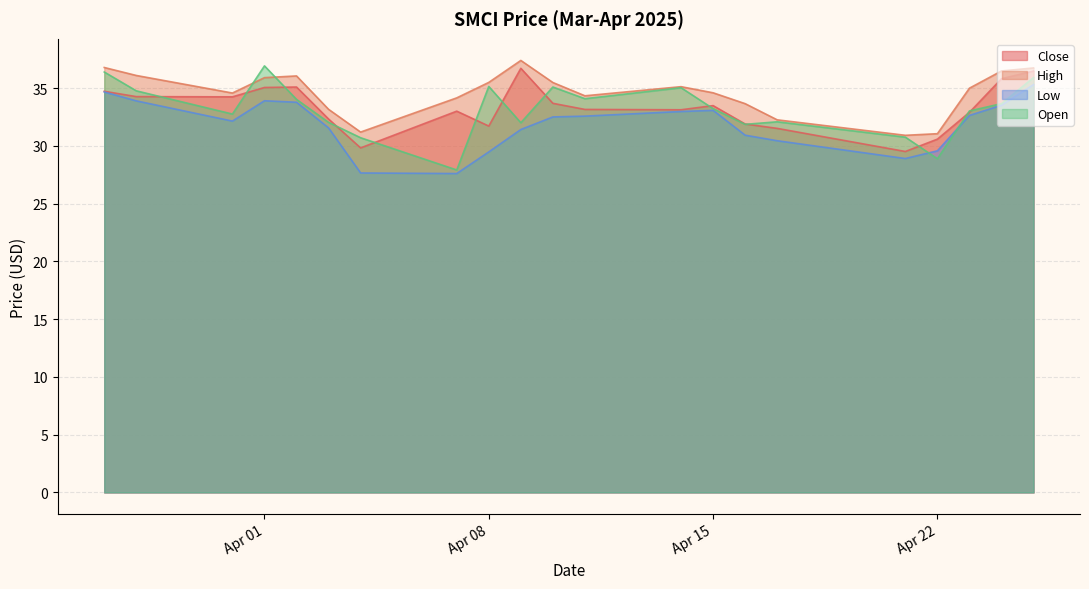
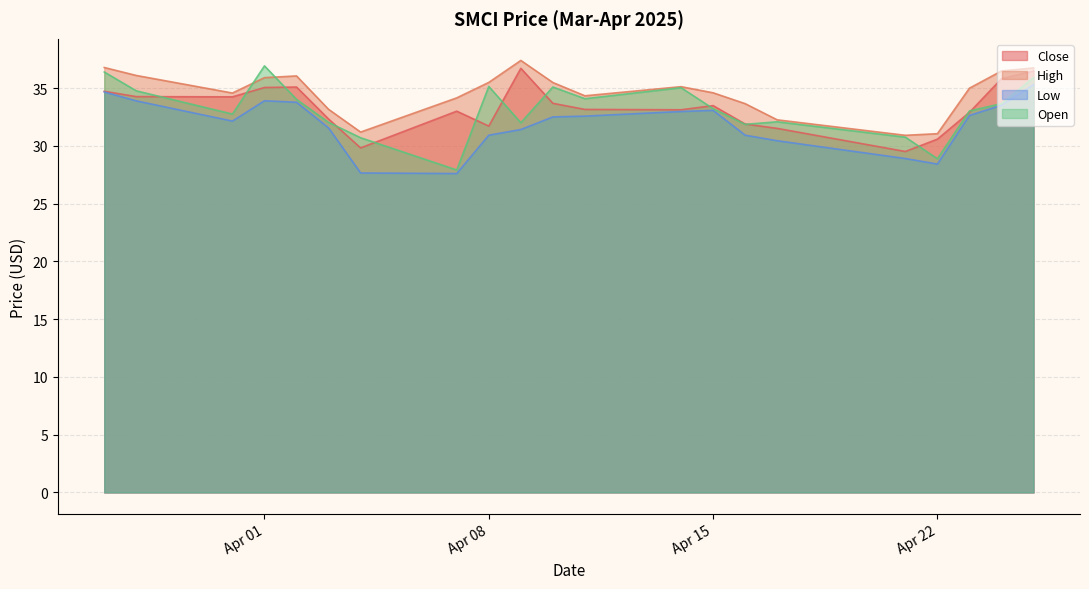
Low, Apr 08: 29.5 -> 30.9
Low, Apr 22: 29.6 -> 28.4
